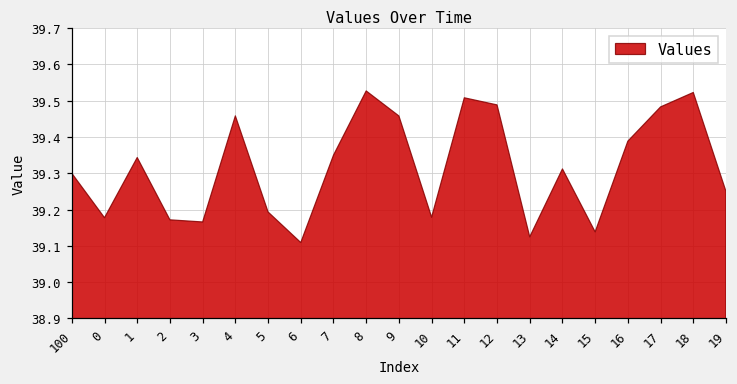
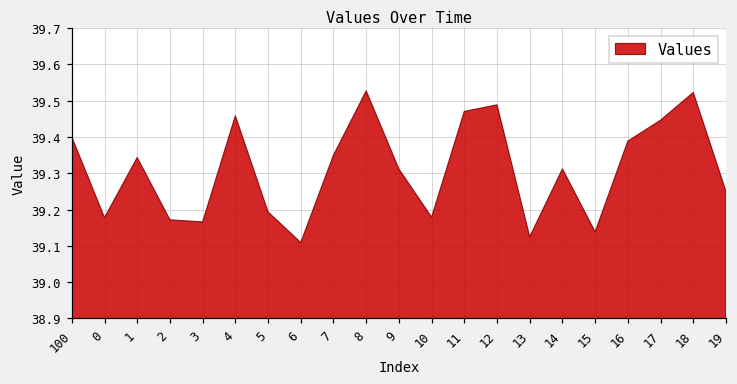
100: 39.3 -> 39.4
9: 39.46 -> 39.31
11: 39.51 -> 39.47
17: 39.48 -> 39.45
